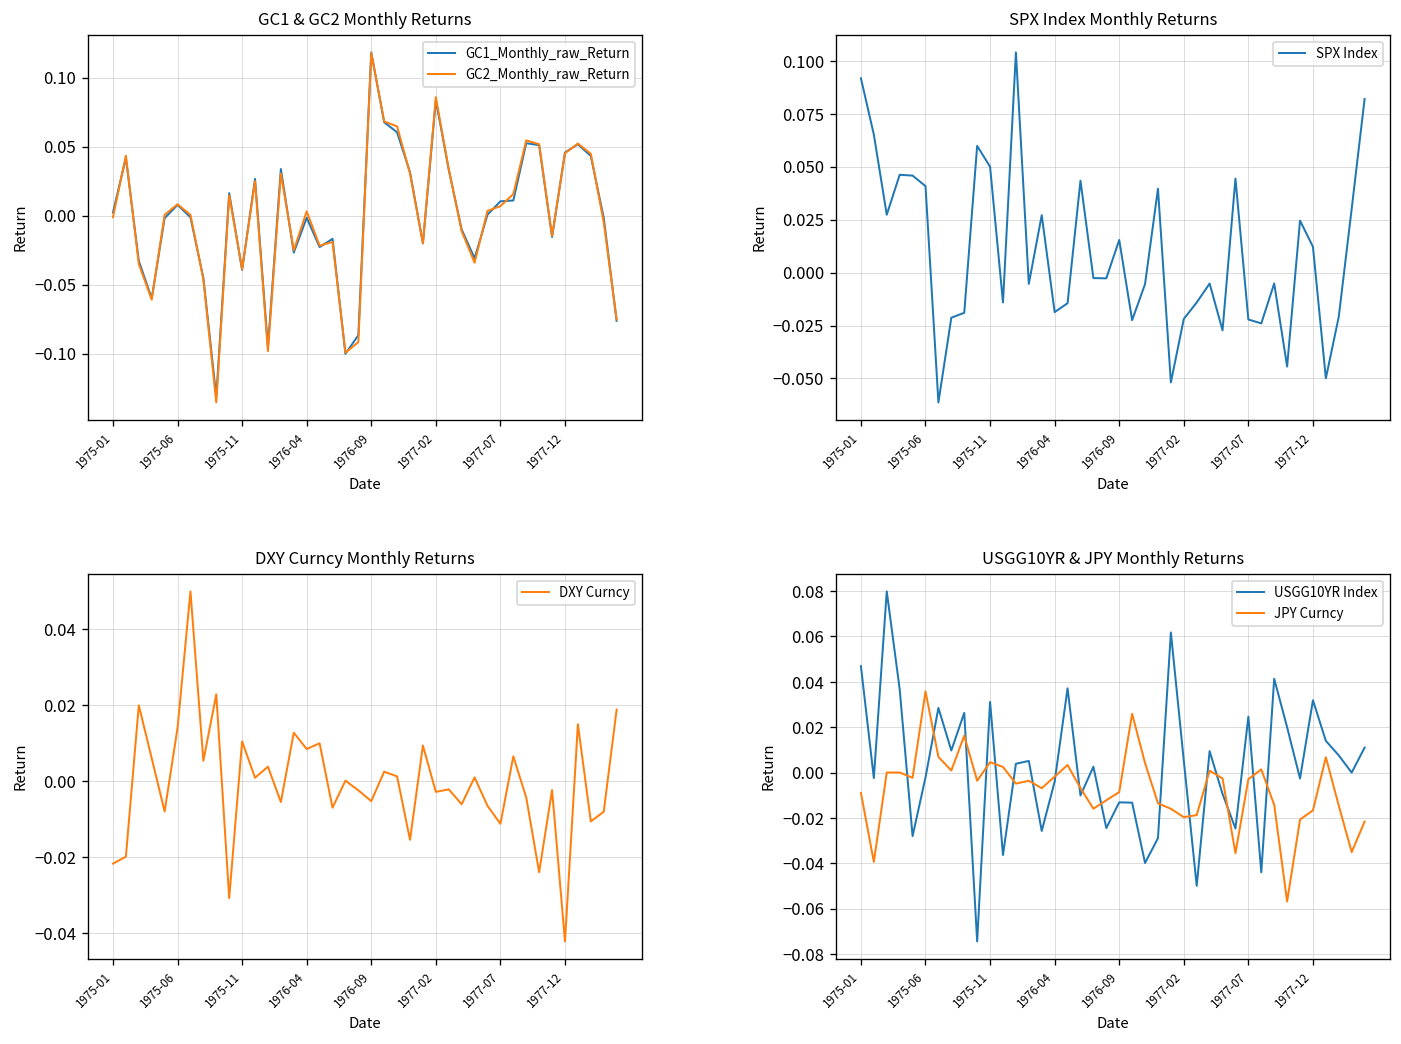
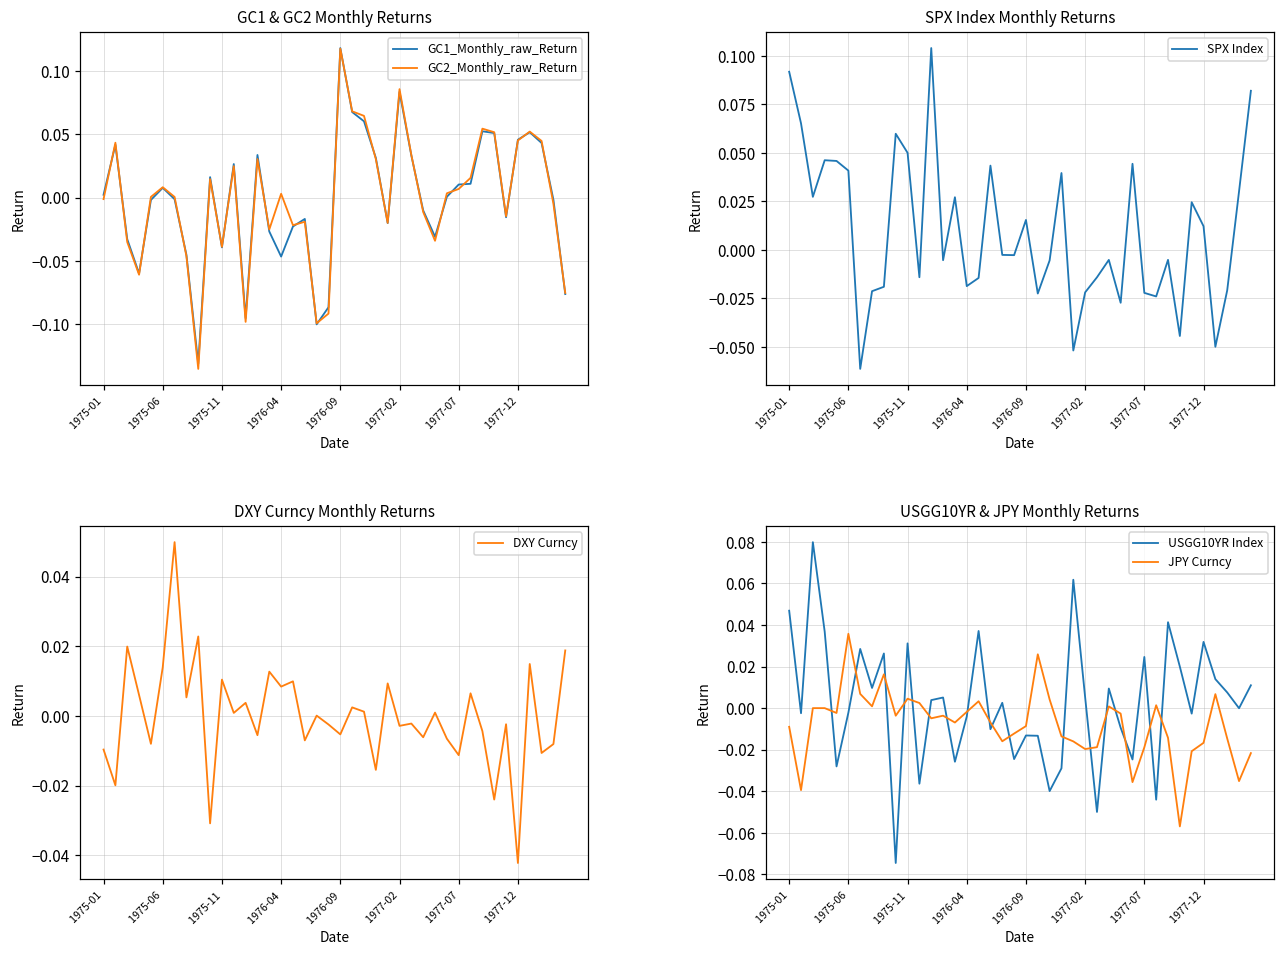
GC1 & GC2 Monthly Returns, GC1_Monthly_raw_Return, 1976-04: -0.002 -> -0.047
DXY Curncy Monthly Returns, 1975-01: -0.022 -> -0.010
USGG10YR & JPY Monthly Returns, JPY Curncy, 1977-07: -0.003 -> -0.019
